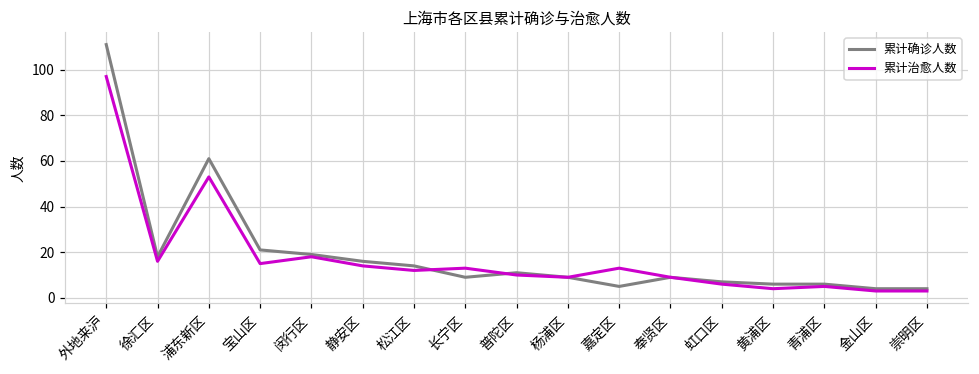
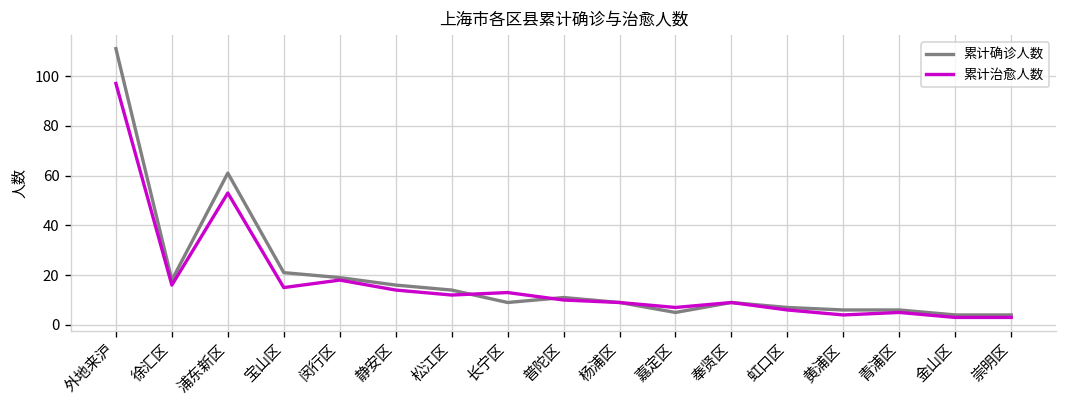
累计治愈人数, 嘉定区: 13 -> 7
